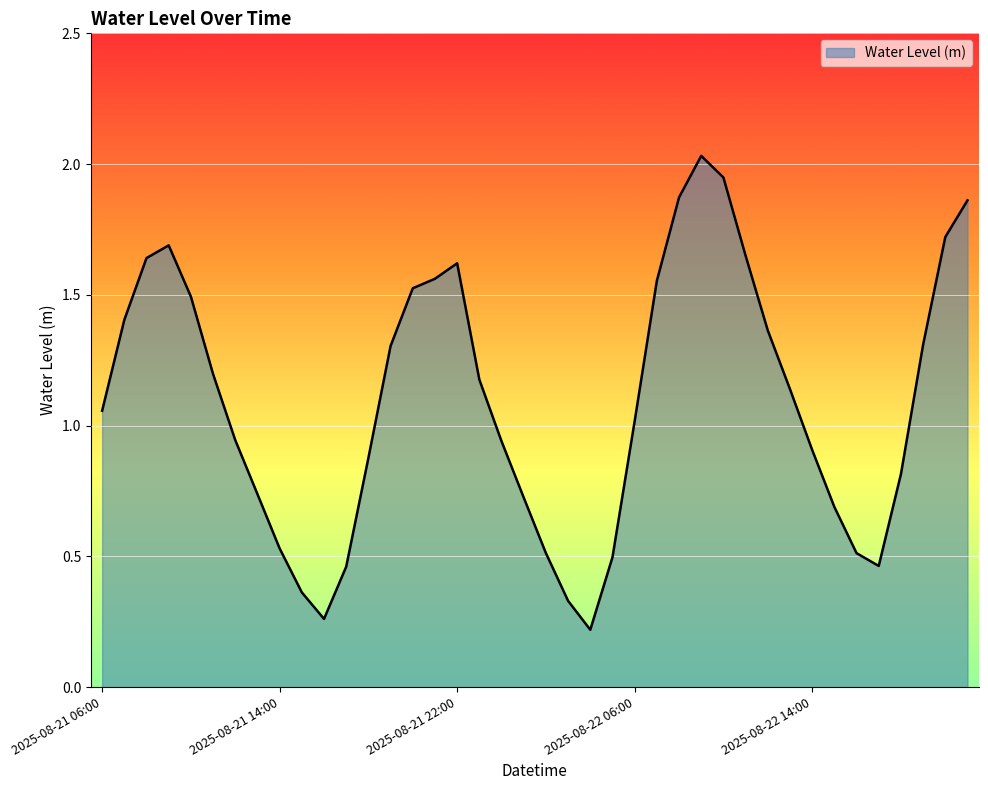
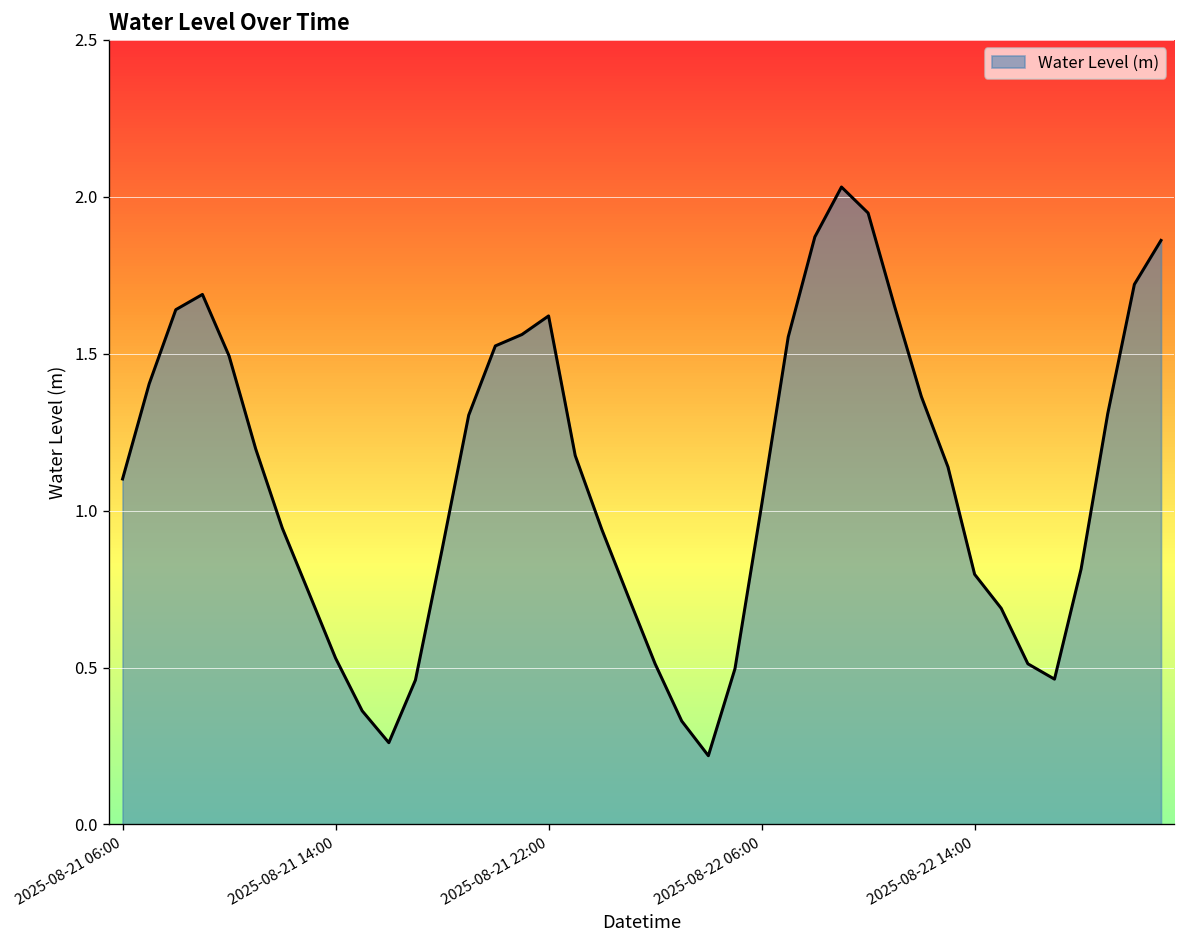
2025-08-21 06:00: 1.06 -> 1.10
2025-08-22 14:00: 0.91 -> 0.80
